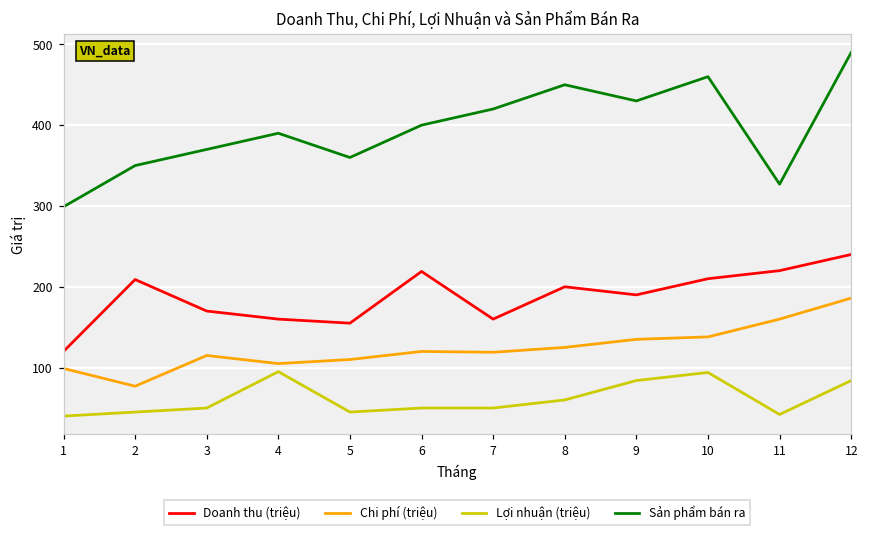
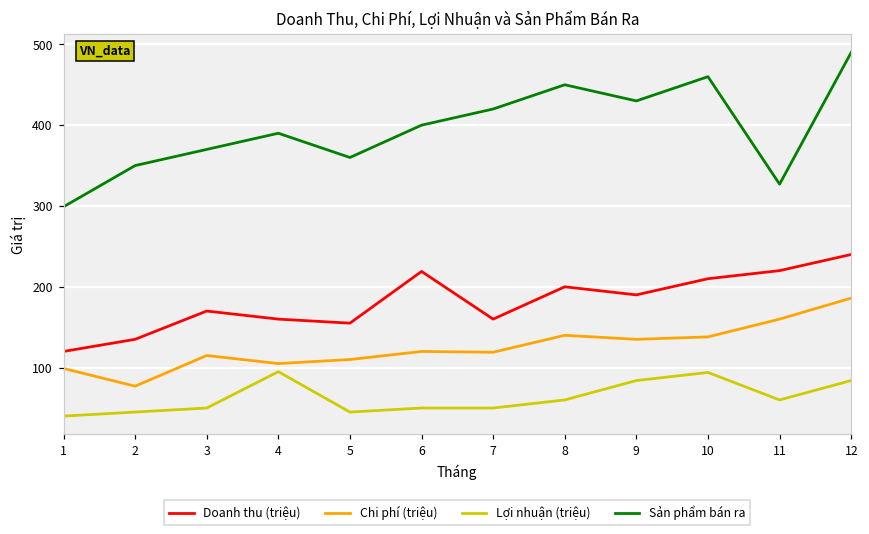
Doanh thu (triệu), 2: 210 -> 140
Chi phí (triệu), 8: 130 -> 140
Lợi nhuận (triệu), 11: 40 -> 60
